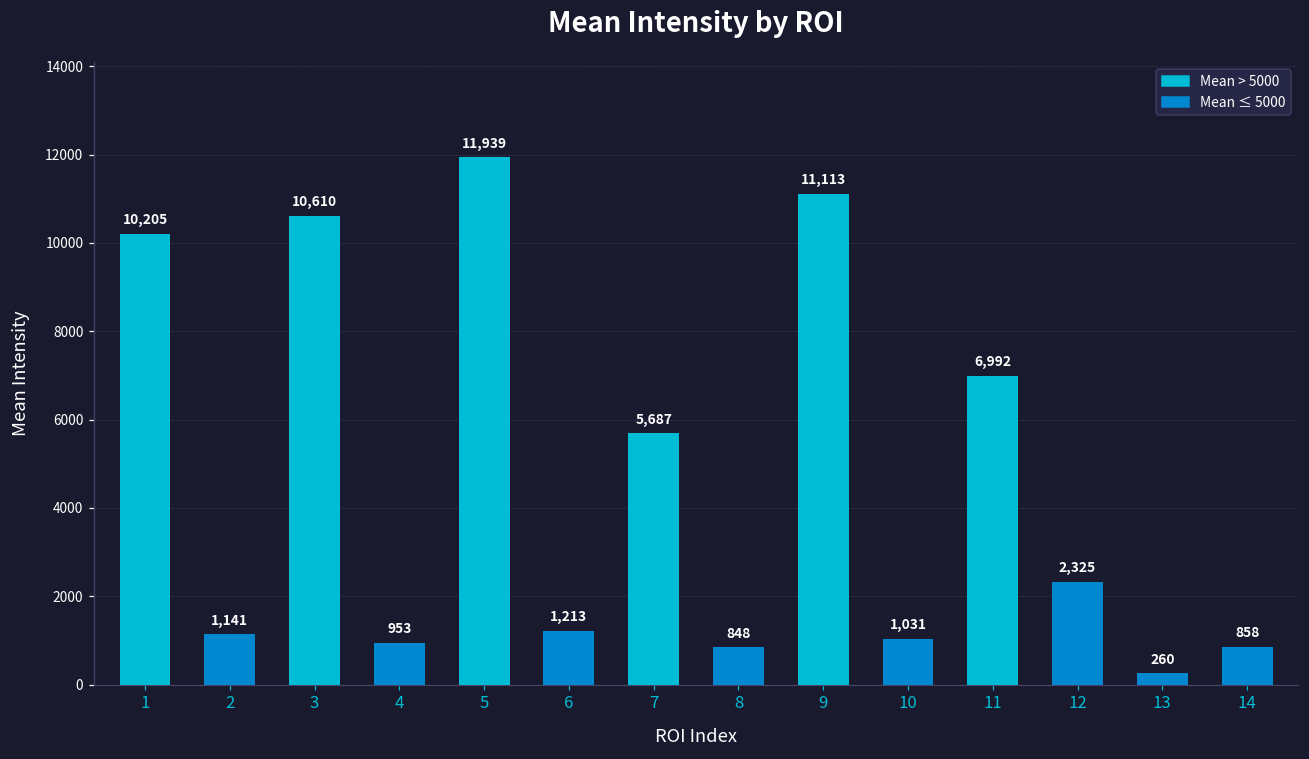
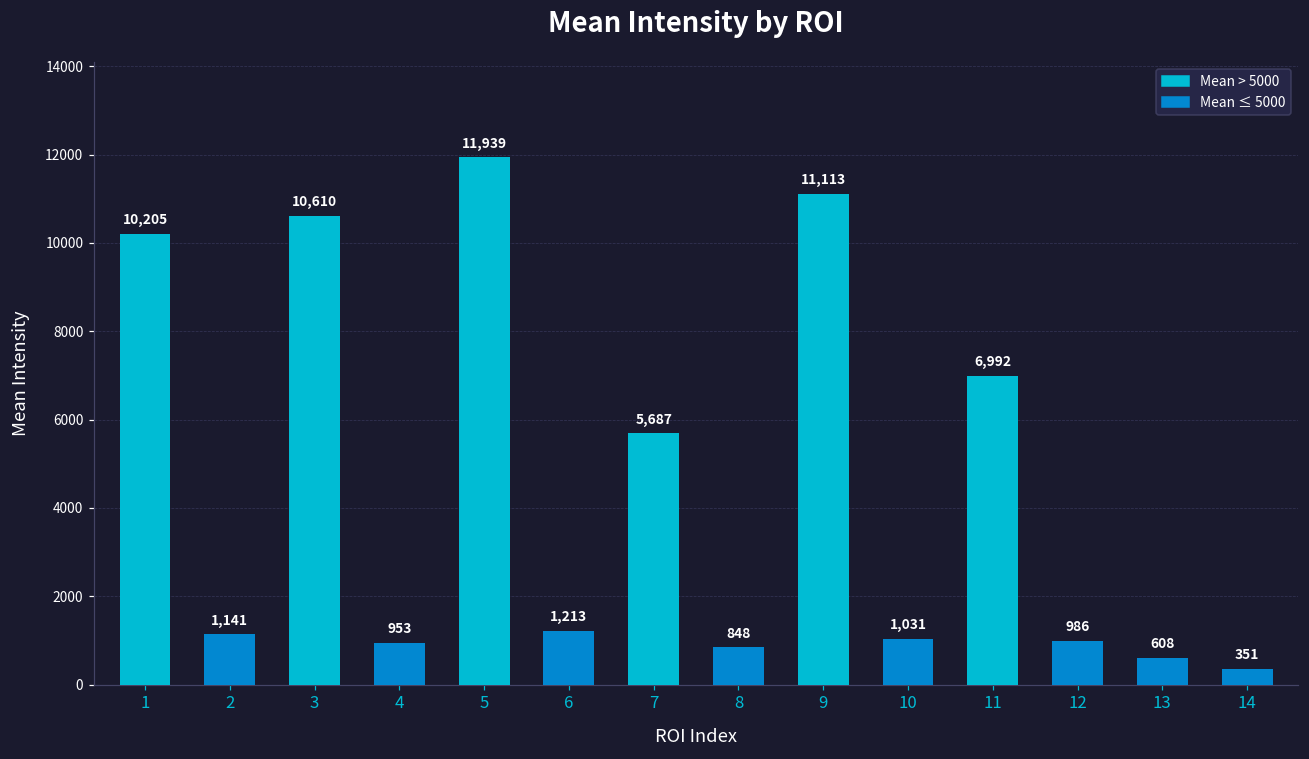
12: 2,325 -> 986
13: 260 -> 608
14: 858 -> 351
